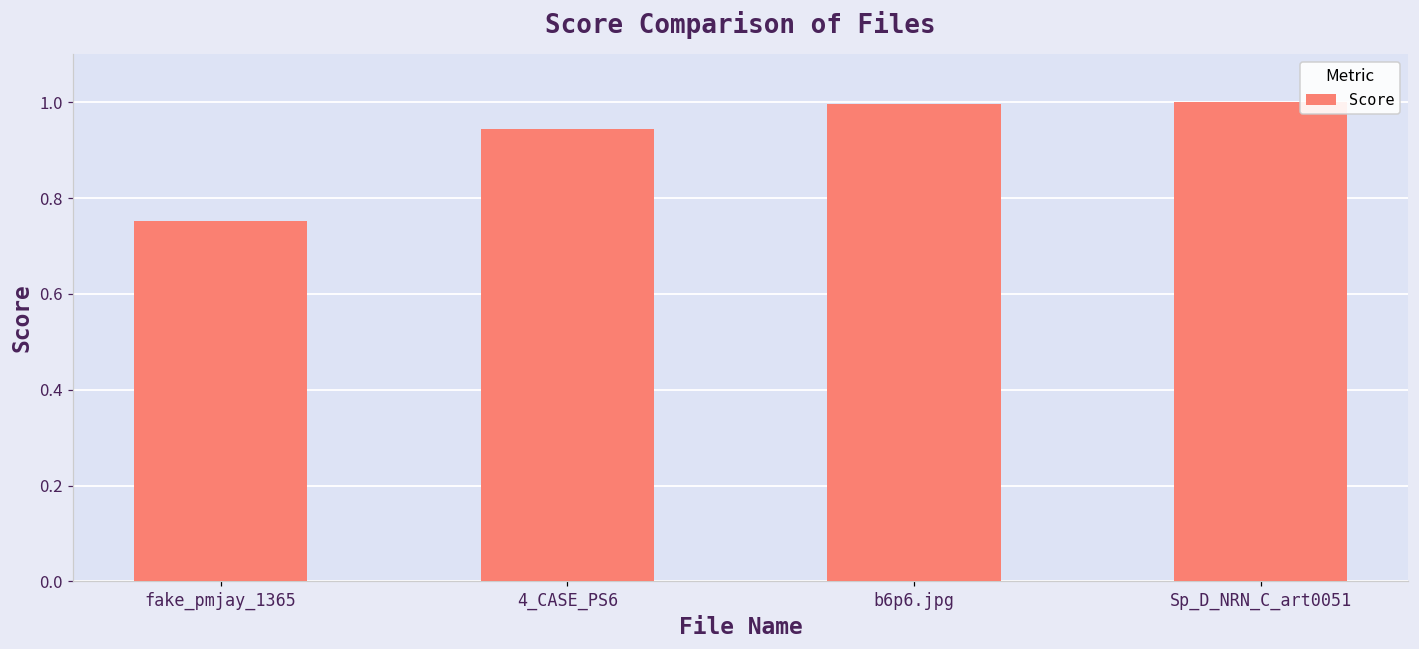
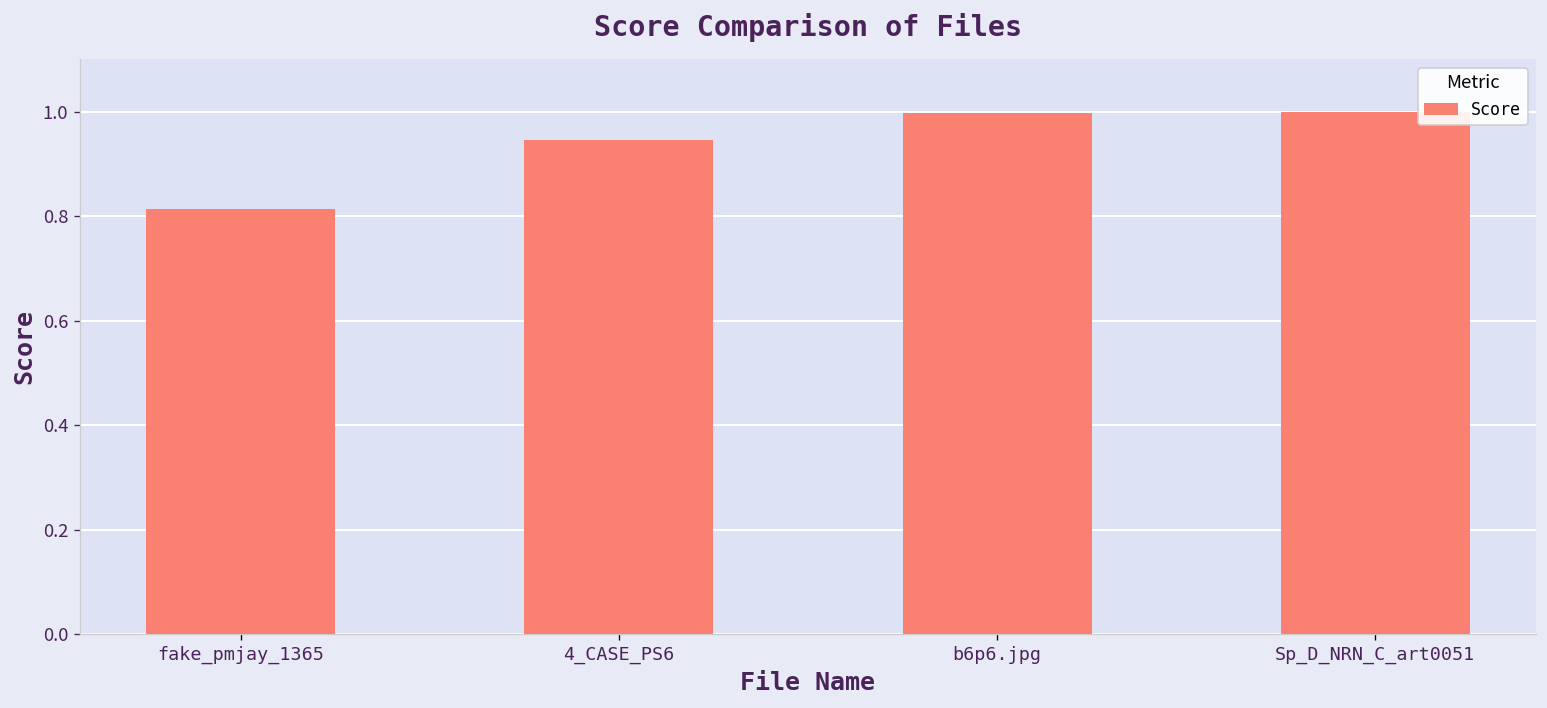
fake_pmjay_1365: 0.75 -> 0.81
